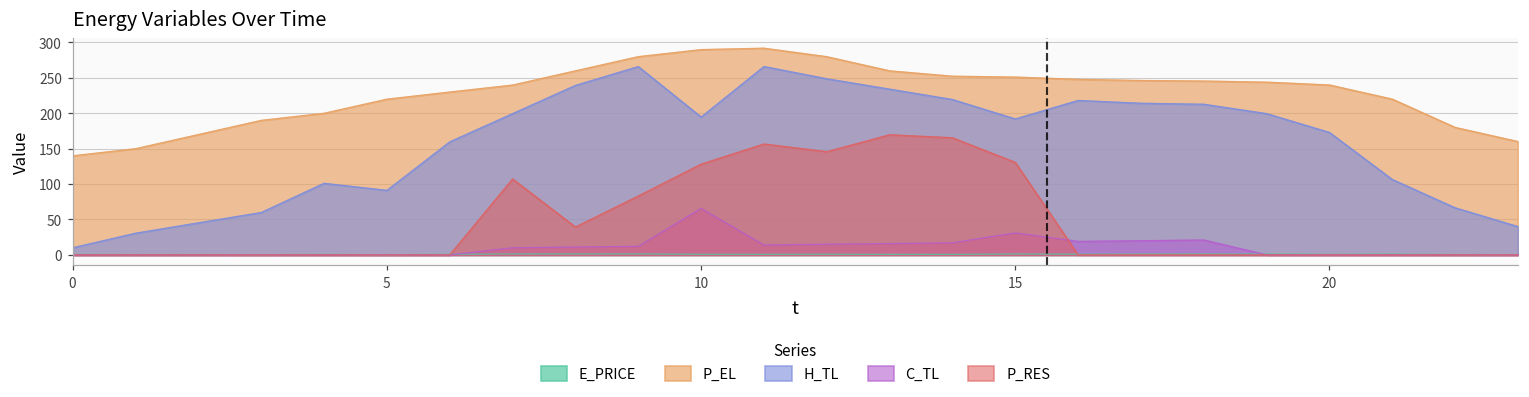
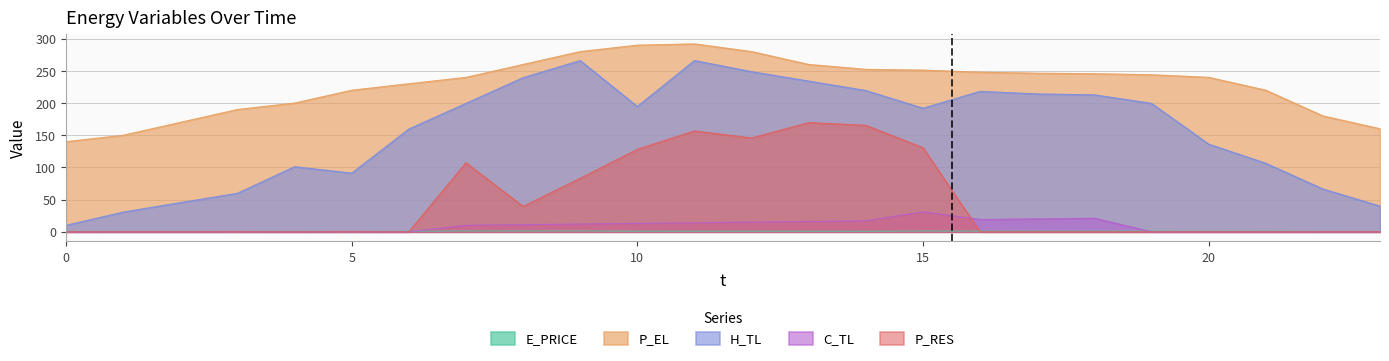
C_TL, 10: 70 -> 10
H_TL, 20: 170 -> 140
